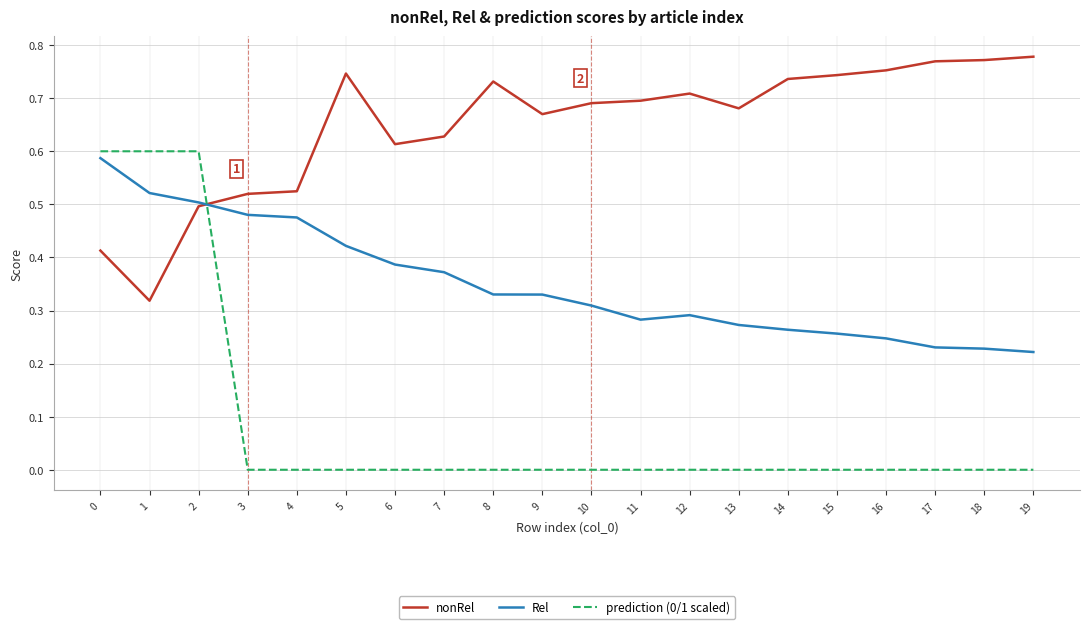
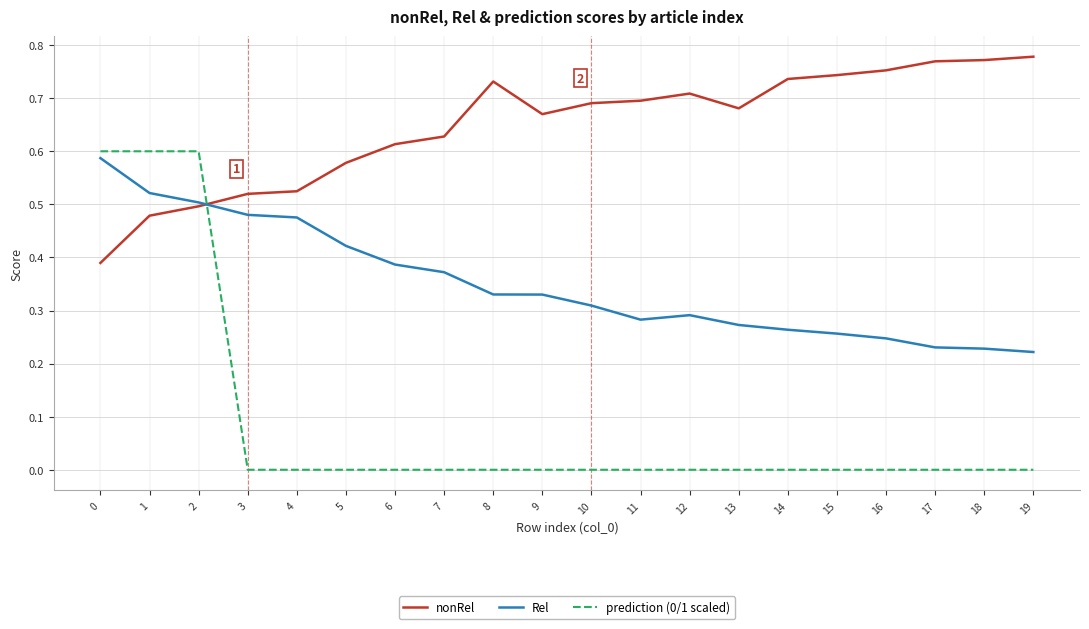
nonRel, 0: 0.41 -> 0.39
nonRel, 1: 0.32 -> 0.48
nonRel, 5: 0.75 -> 0.58
